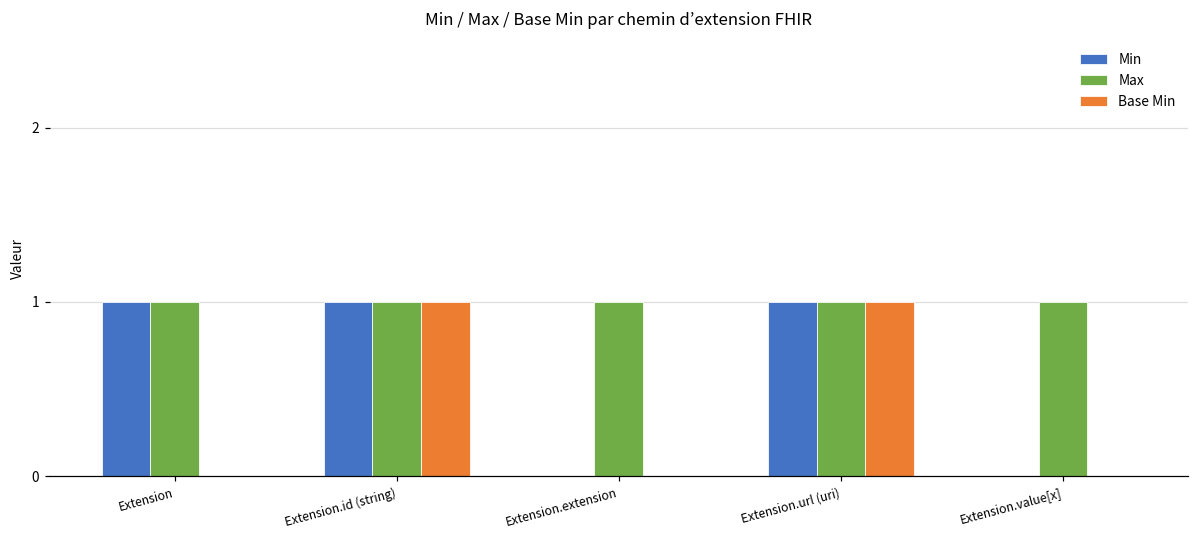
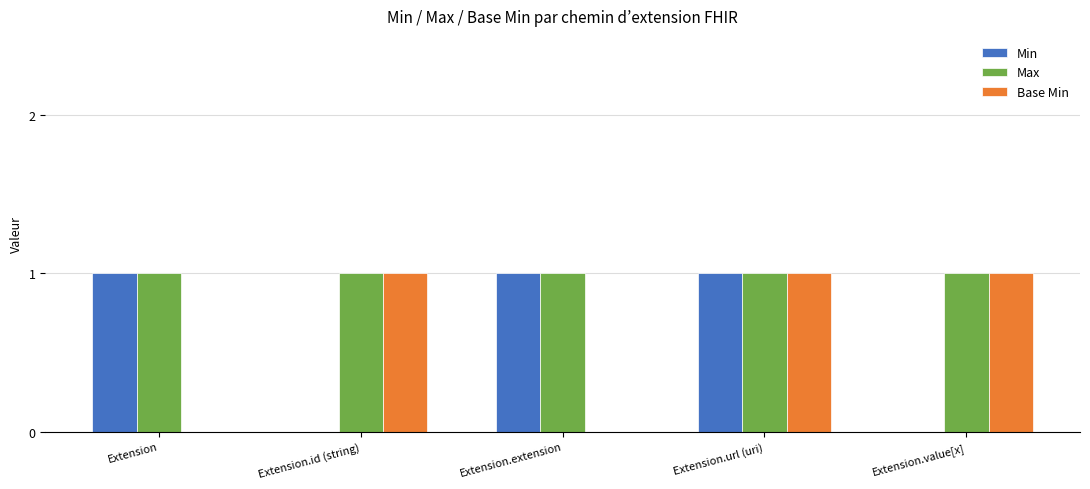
Min, Extension.id (string): 1 -> 0
Min, Extension.extension: 0 -> 1
Base Min, Extension.value[x]: 0 -> 1
